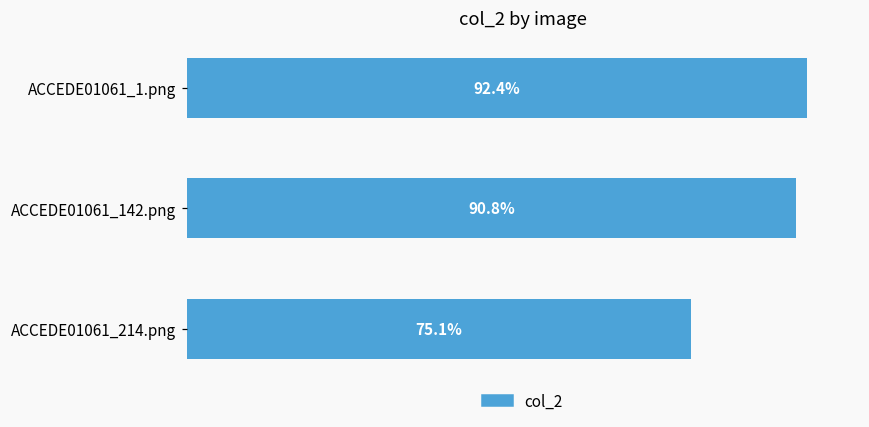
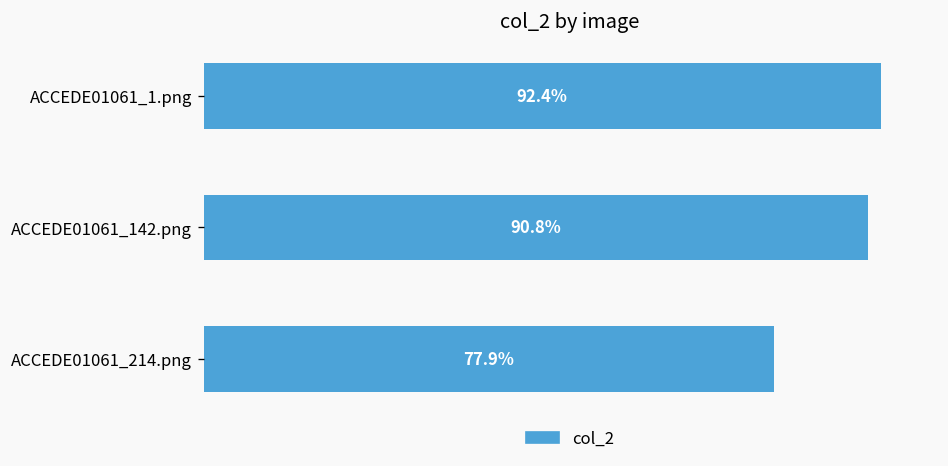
ACCEDE01061_214.png: 75.1% -> 77.9%
